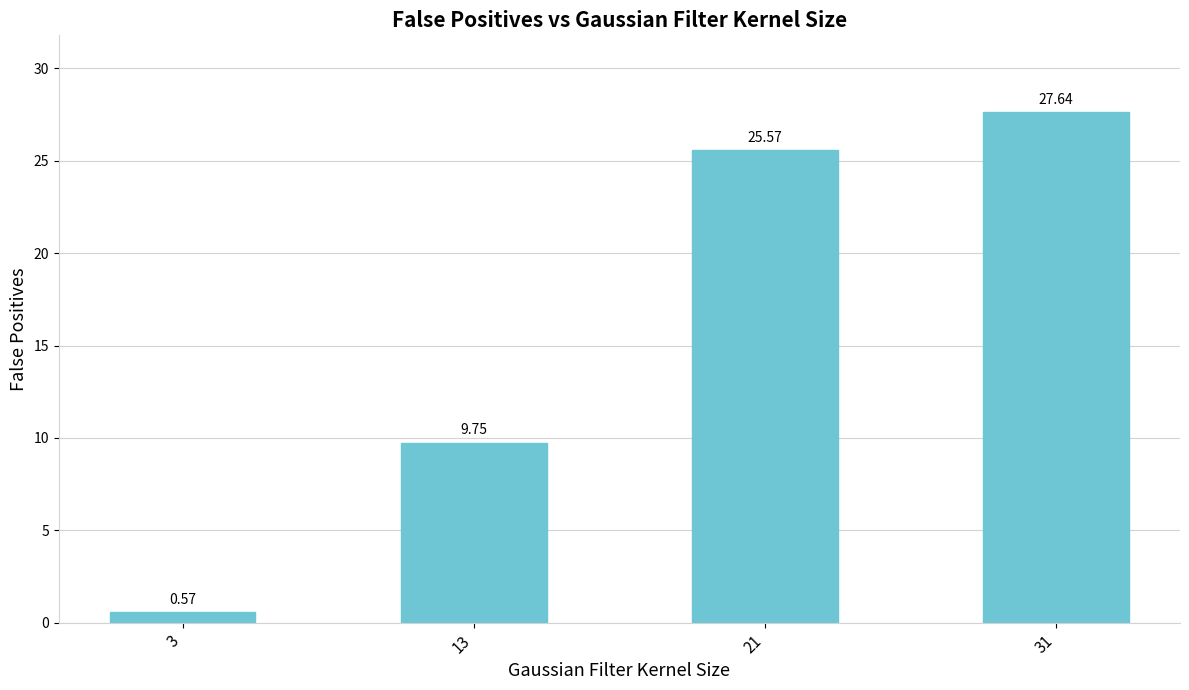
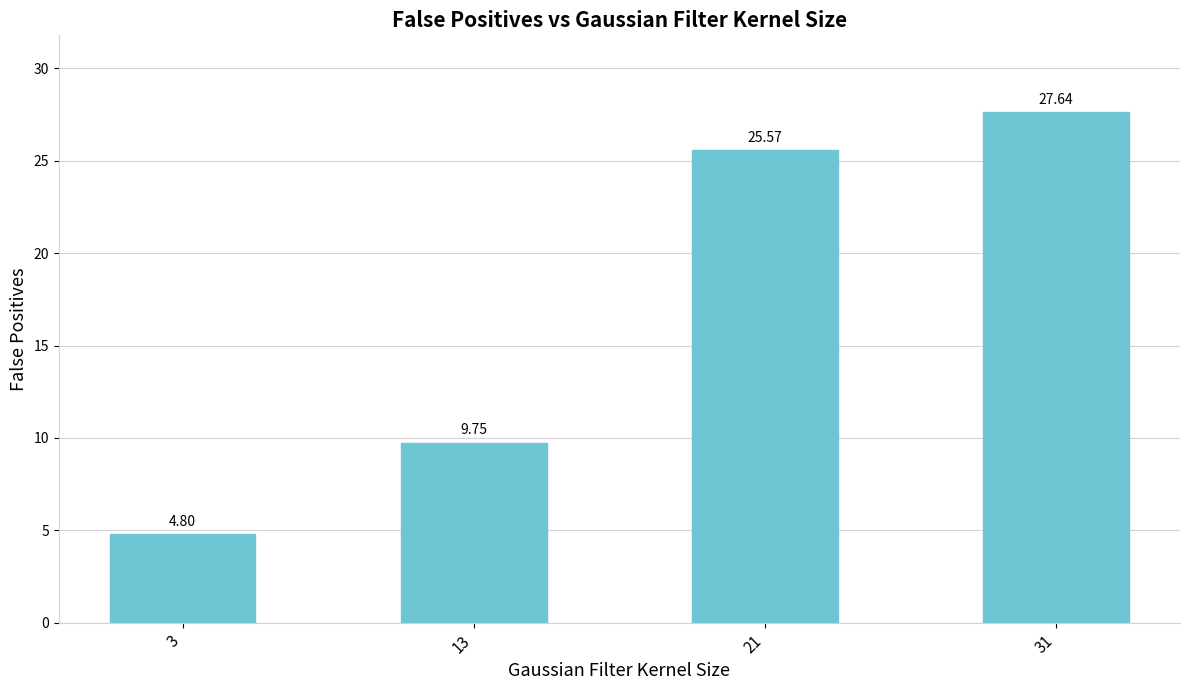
3: 0.57 -> 4.80
